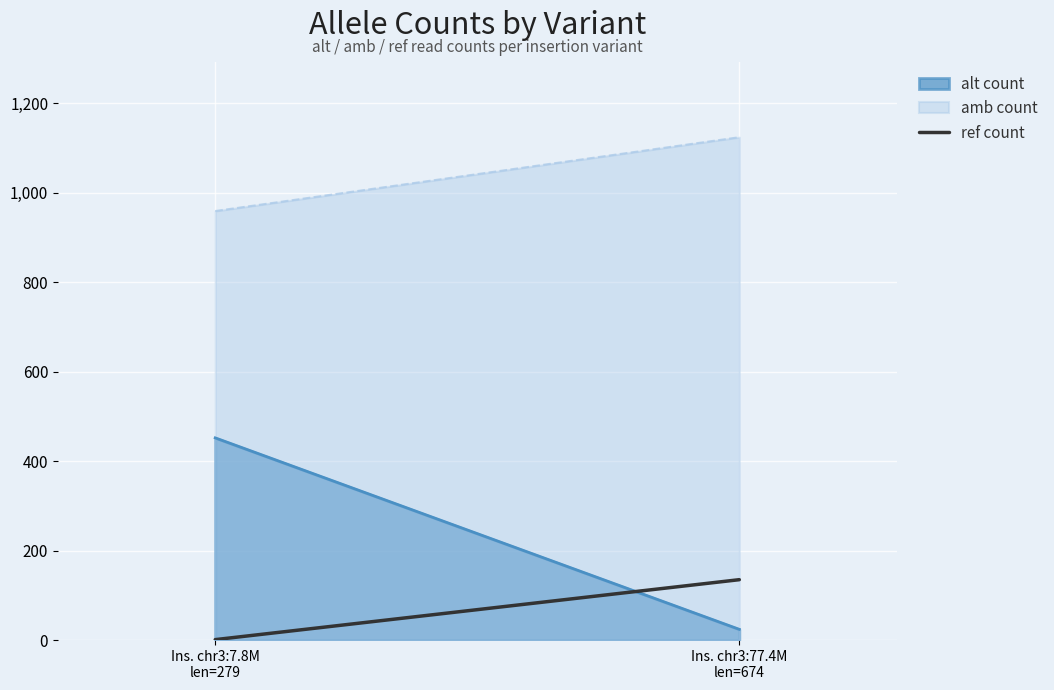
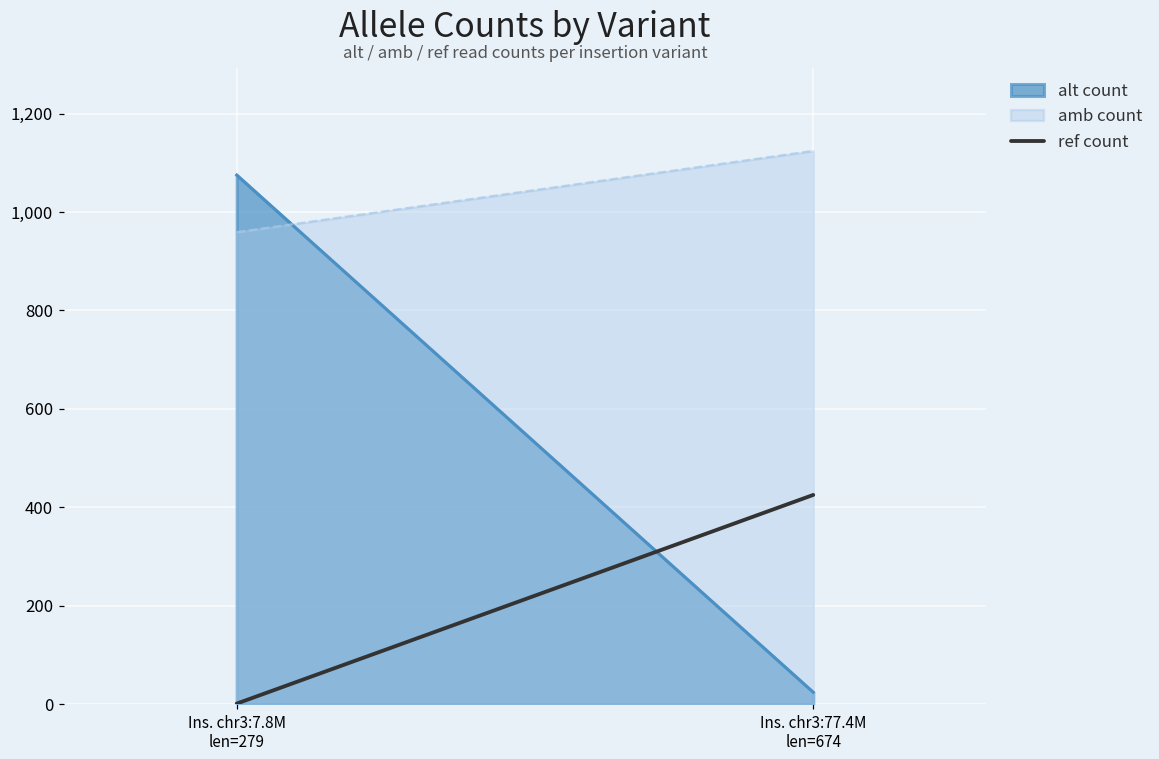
alt count, Ins. chr3:7.8M len=279: 450 -> 1,080
ref count, Ins. chr3:77.4M len=674: 140 -> 430
